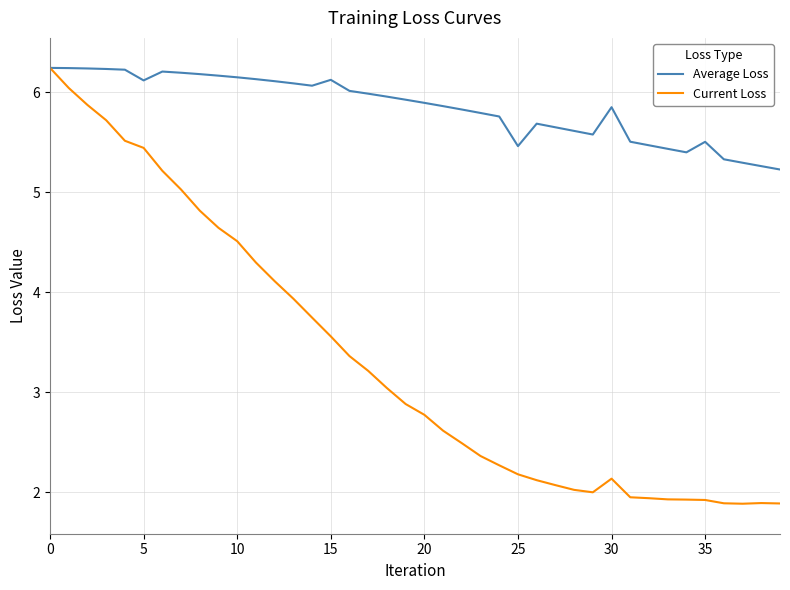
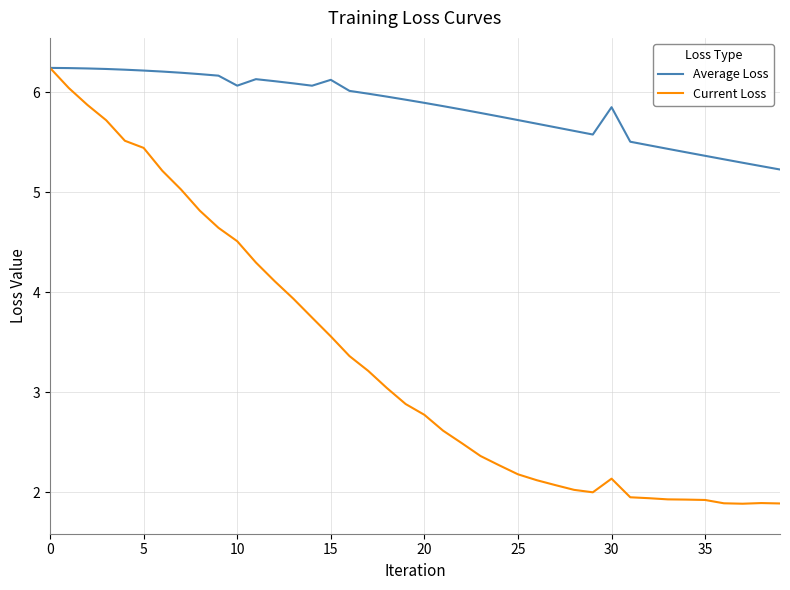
Average Loss, 5: 6.1 -> 6.2
Average Loss, 10: 6.15 -> 6.07
Average Loss, 25: 5.5 -> 5.7
Average Loss, 35: 5.5 -> 5.4
